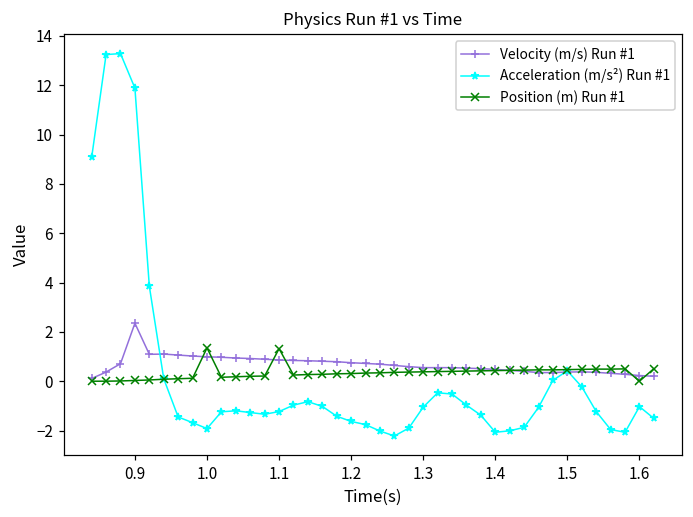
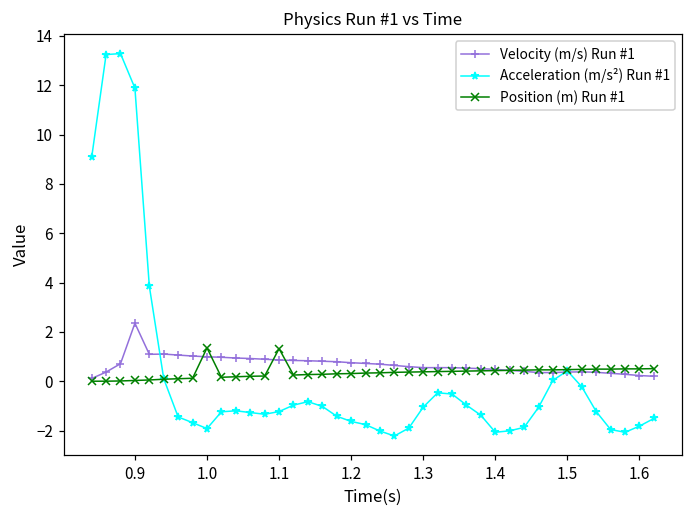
Acceleration (m/s²) Run #1, 1.6: -1.0 -> -1.8
Position (m) Run #1, 1.6: 0.0 -> 0.5
